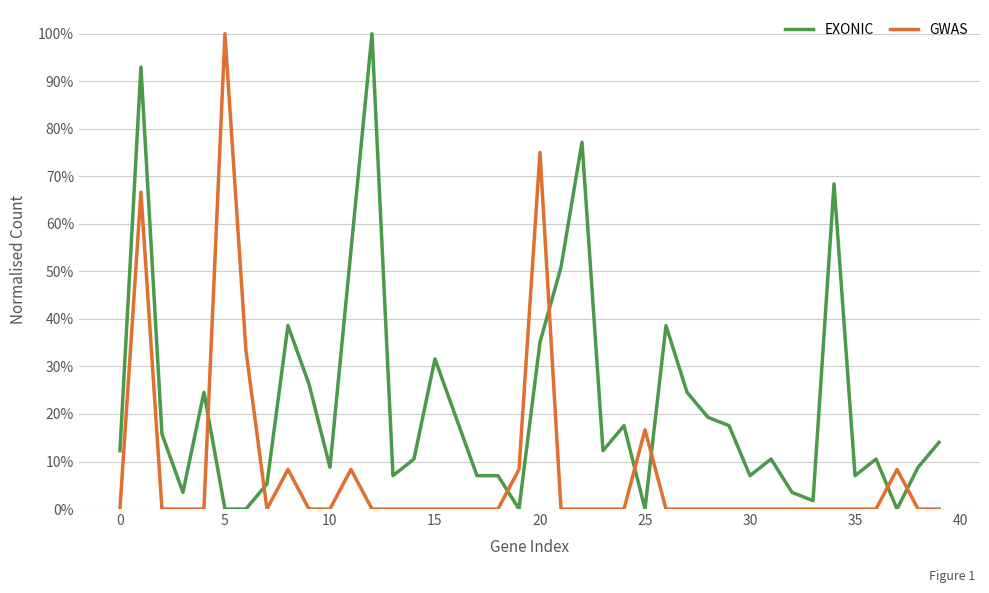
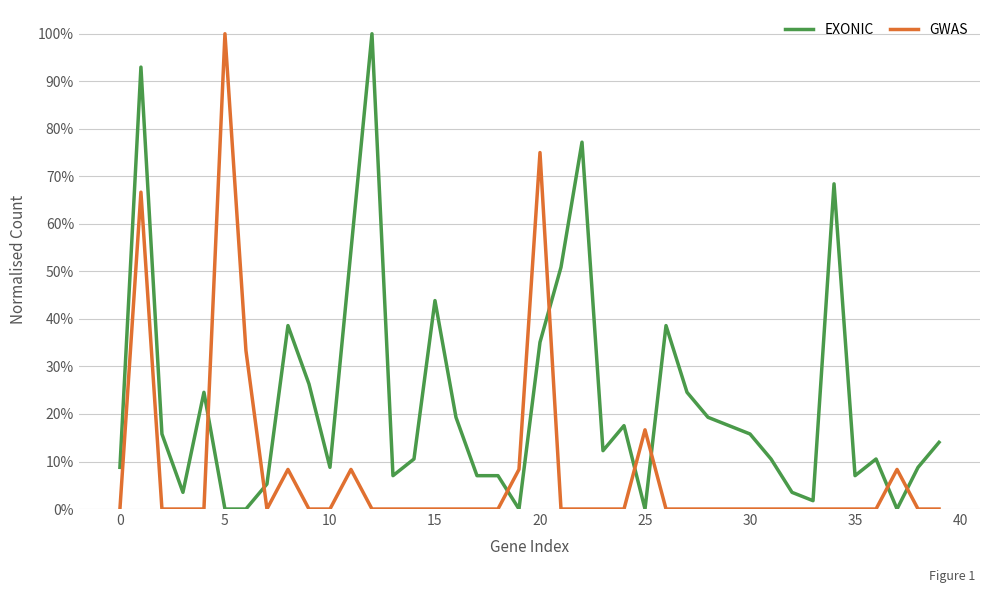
EXONIC, 0: 12% -> 9%
EXONIC, 15: 32% -> 44%
EXONIC, 30: 7% -> 16%
